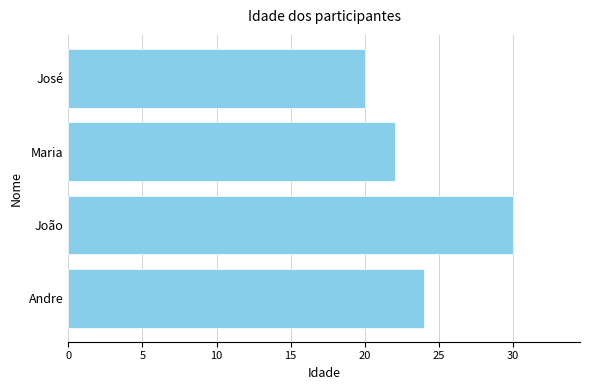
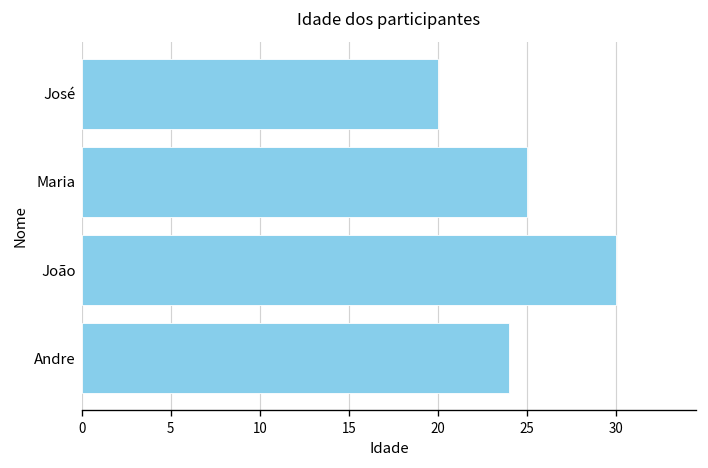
Maria: 22 -> 25
